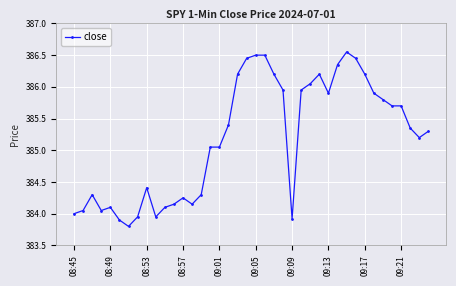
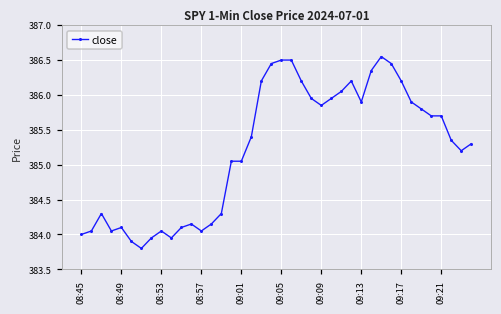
08:53: 384.4 -> 384.1
08:57: 384.3 -> 384.1
09:09: 383.9 -> 385.9
